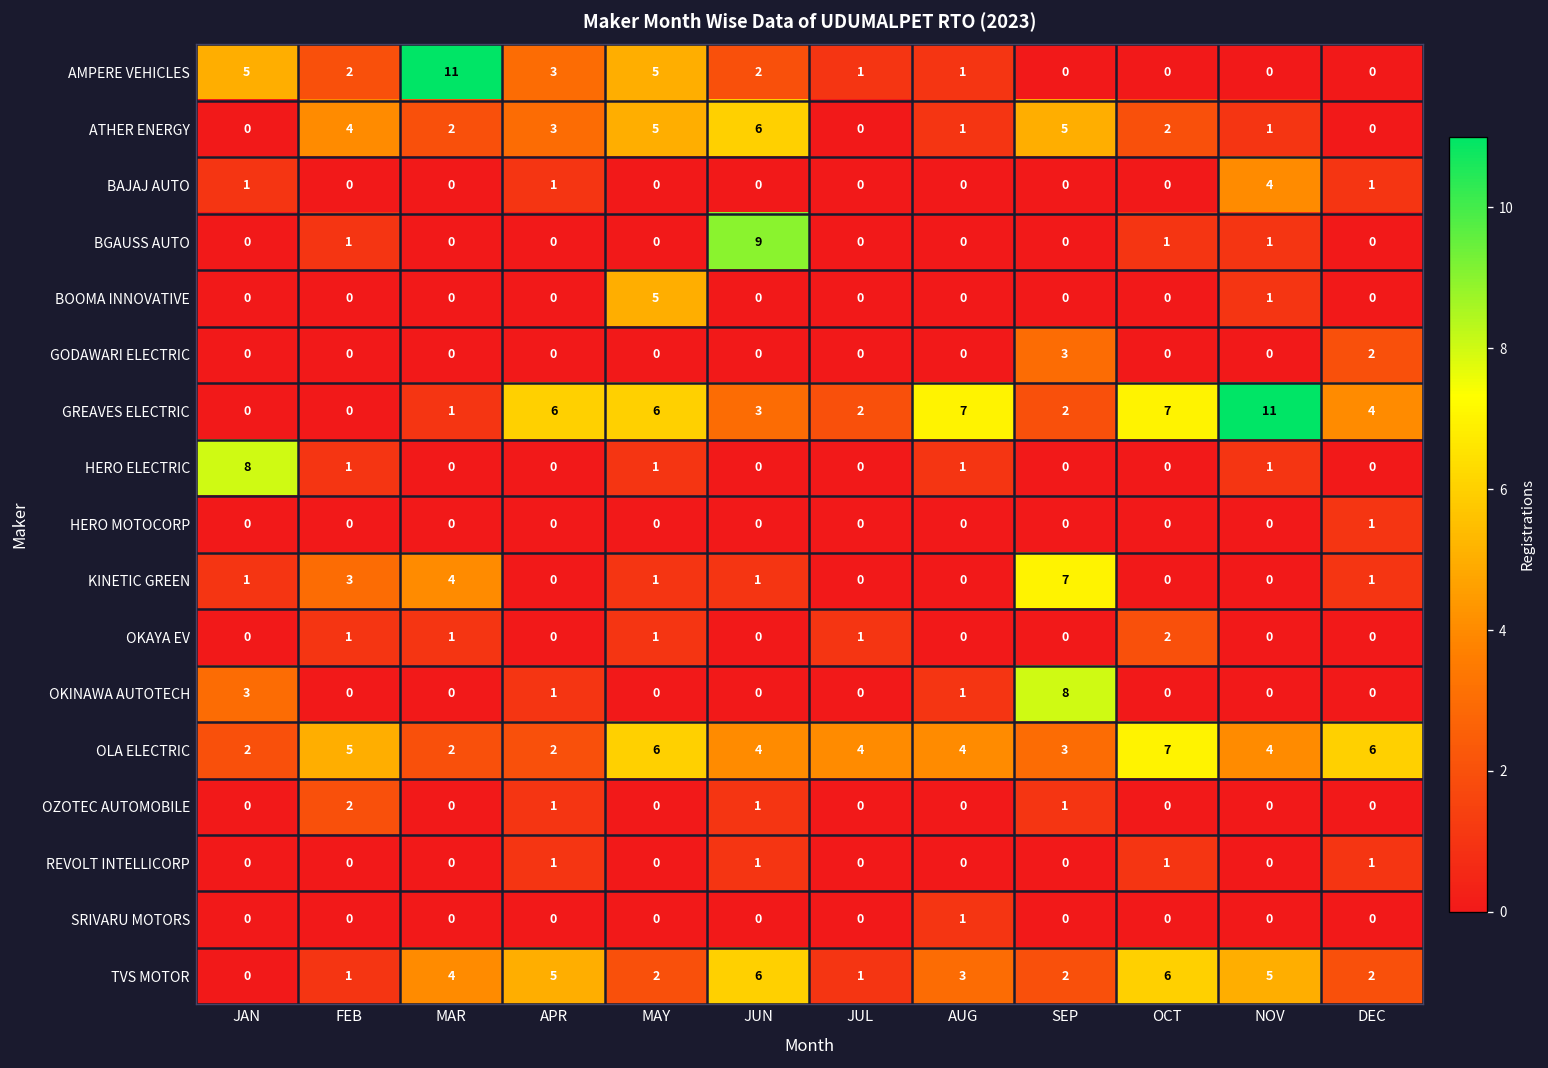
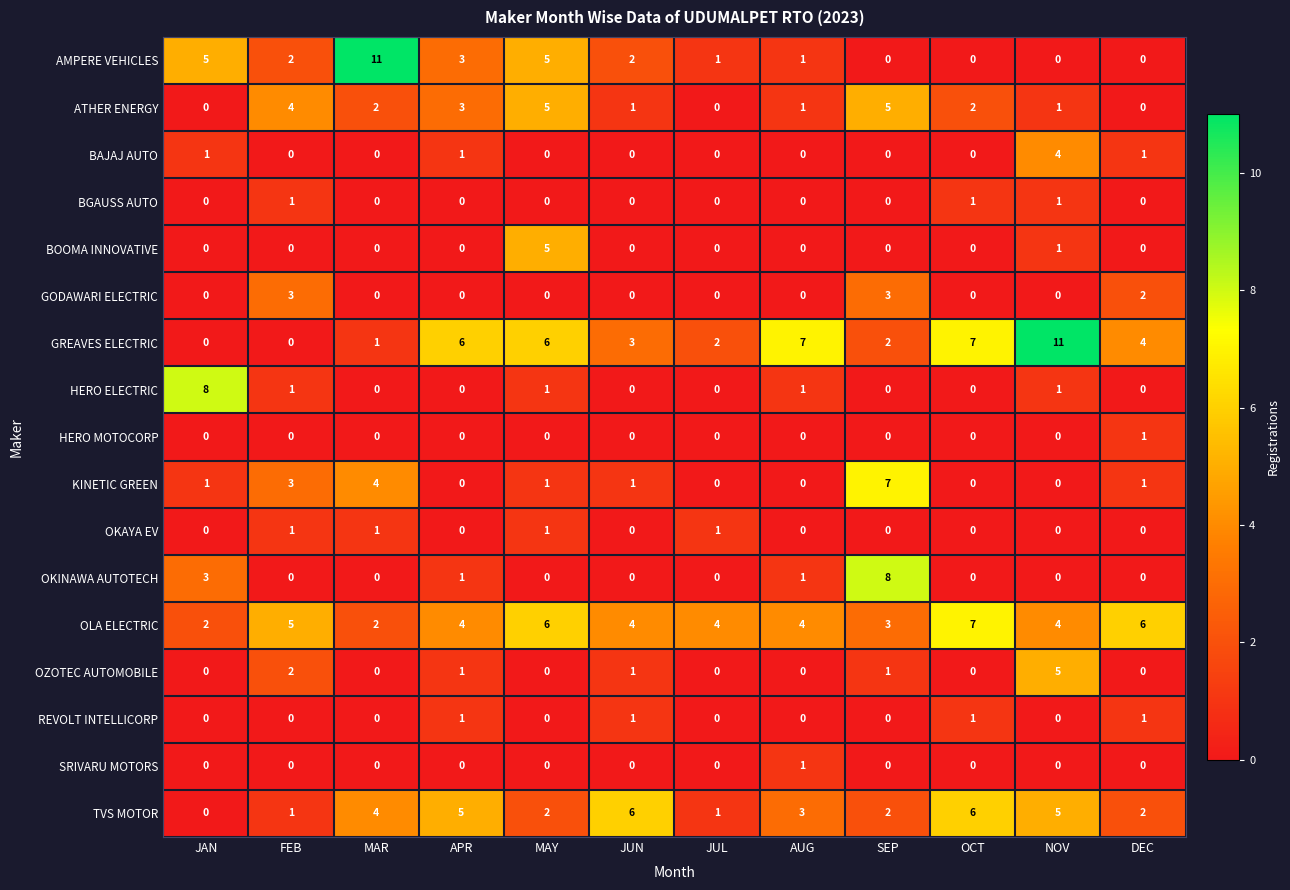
ATHER ENERGY, JUN: 6 -> 1
BGAUSS AUTO, JUN: 9 -> 0
GODAWARI ELECTRIC, FEB: 0 -> 3
OKAYA EV, OCT: 2 -> 0
OLA ELECTRIC, APR: 2 -> 4
OZOTEC AUTOMOBILE, NOV: 0 -> 5
